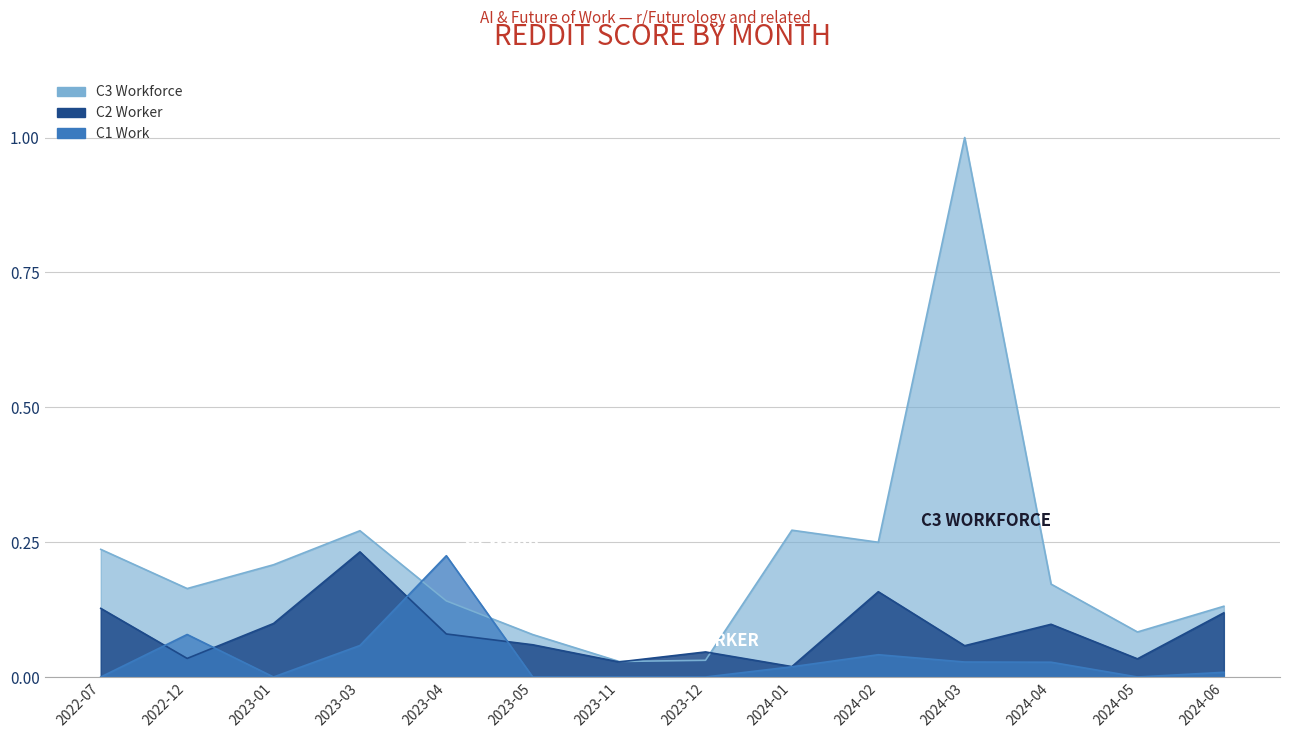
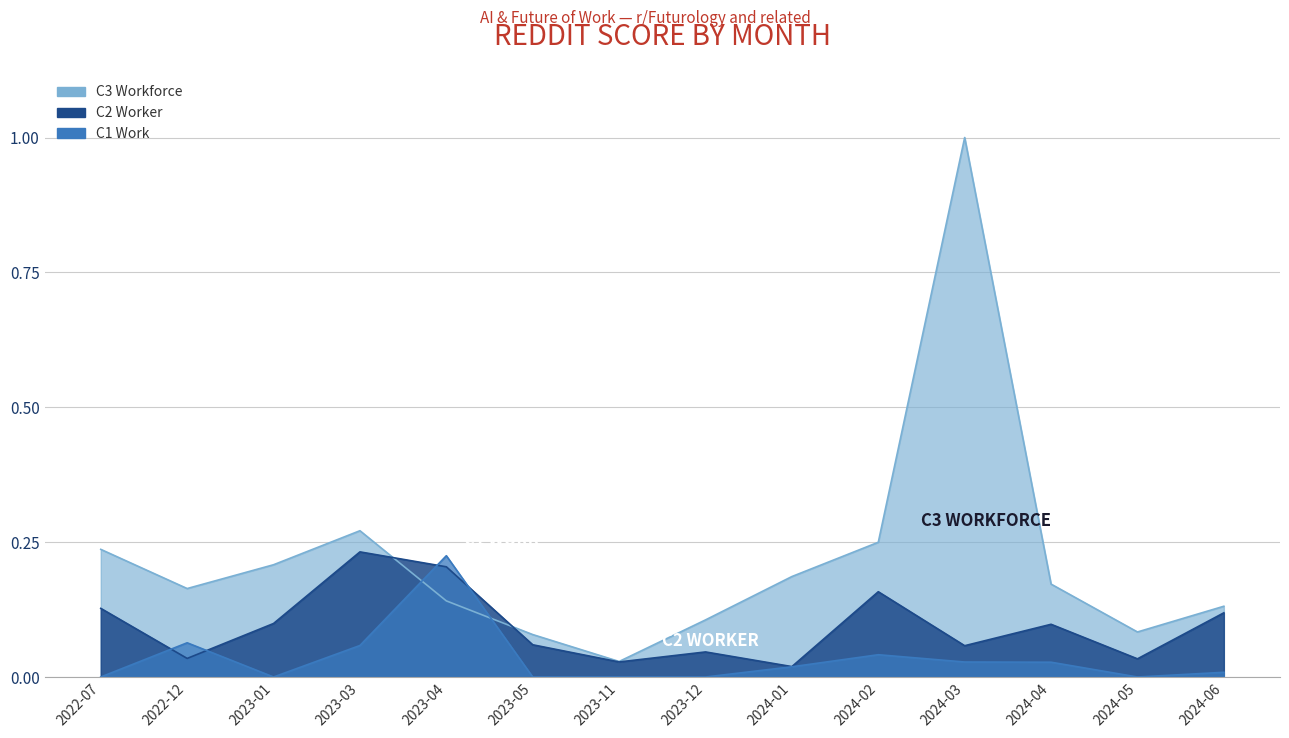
C1 Work, 2022-12: 0.08 -> 0.06
C2 Worker, 2023-04: 0.08 -> 0.20
C3 Workforce, 2023-12: 0.03 -> 0.11
C3 Workforce, 2024-01: 0.27 -> 0.19
